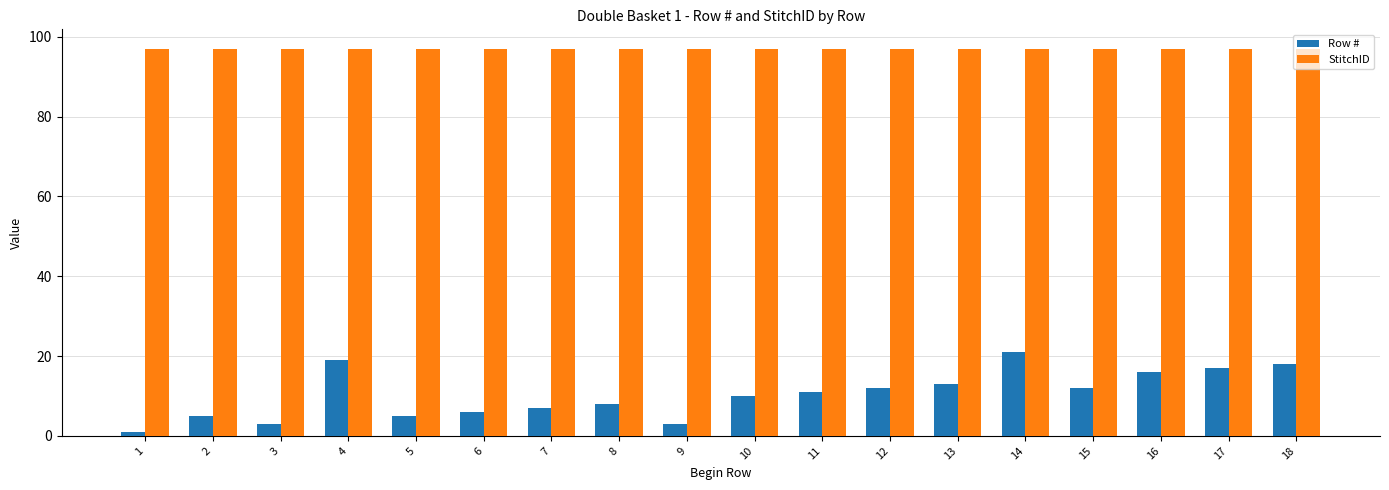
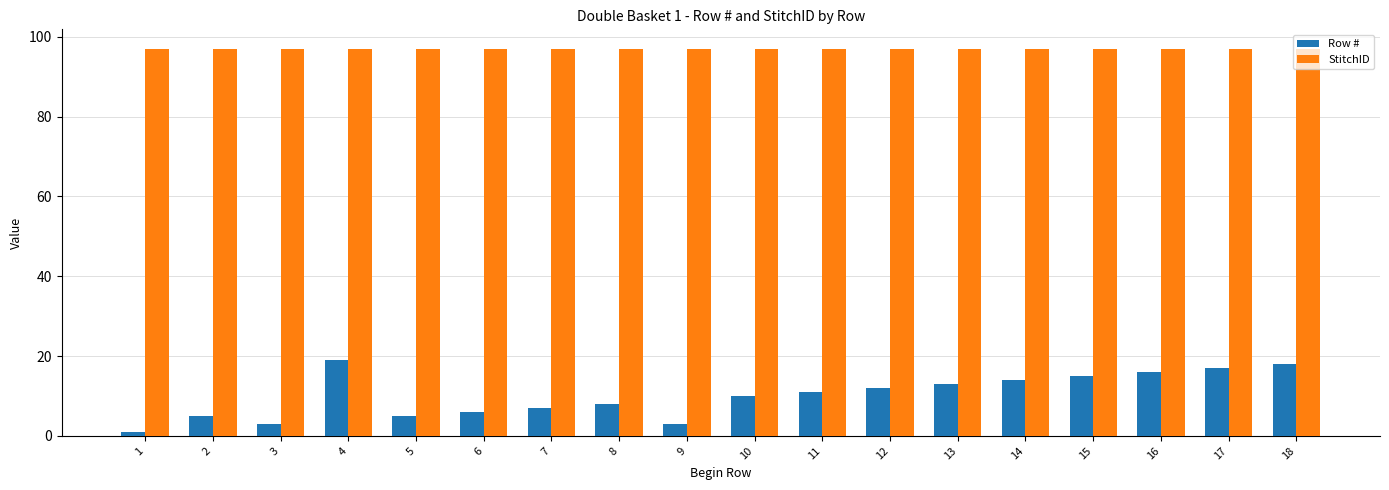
Row #, 14: 21 -> 14
Row #, 15: 12 -> 15
